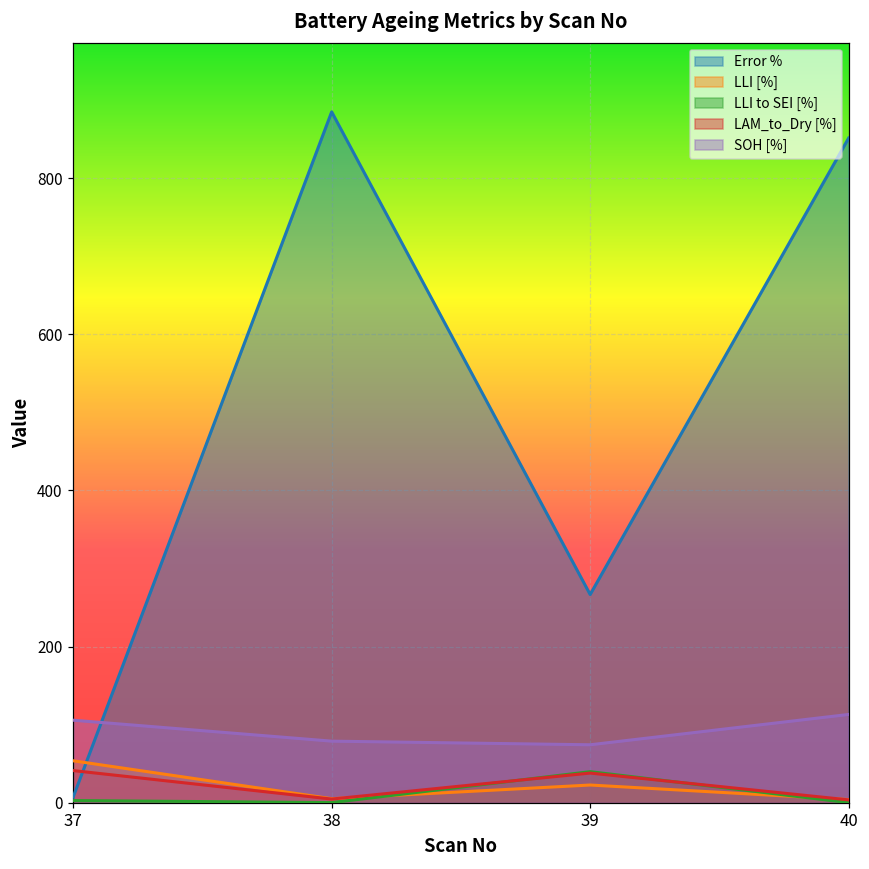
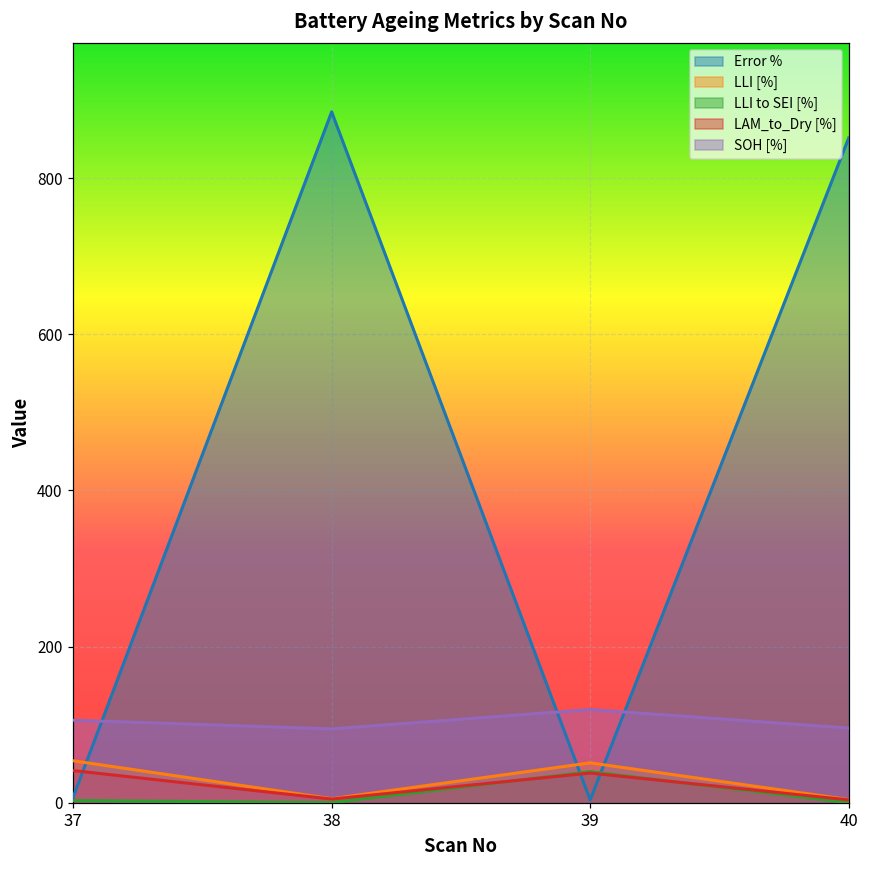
SOH [%], 38: 80 -> 90
Error %, 39: 270 -> 0
LLI [%], 39: 20 -> 50
SOH [%], 39: 70 -> 120
SOH [%], 40: 110 -> 100
